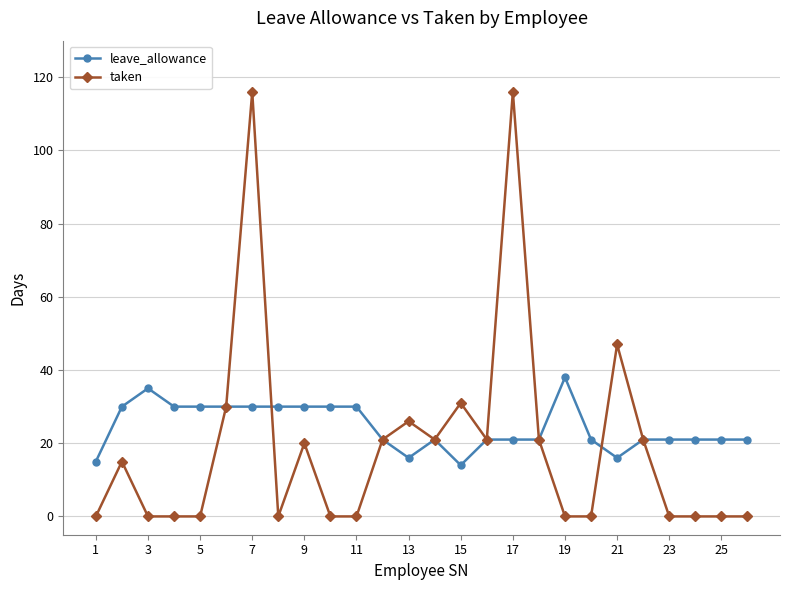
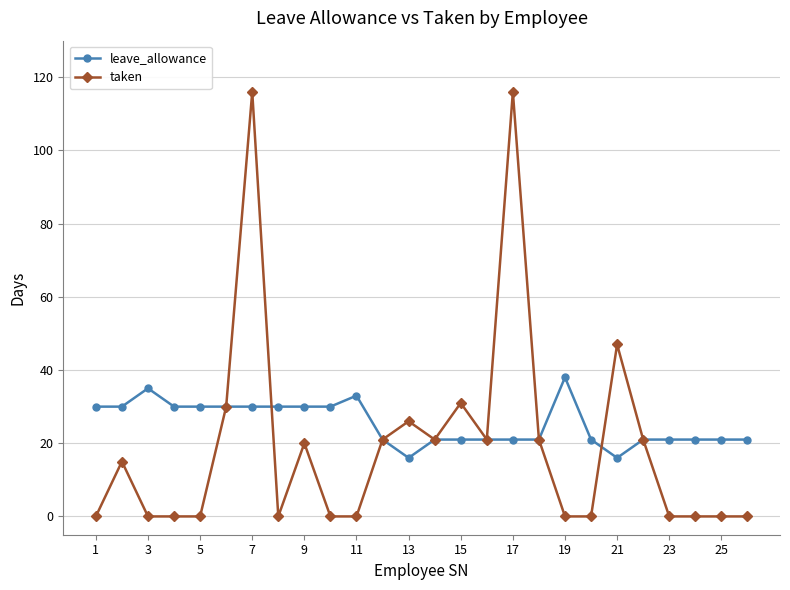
leave_allowance, 1: 15 -> 30
leave_allowance, 11: 30 -> 33
leave_allowance, 15: 14 -> 21
